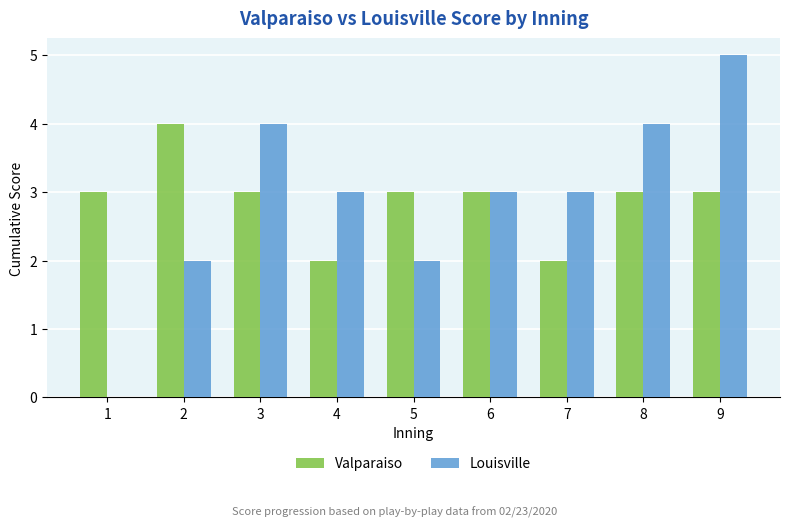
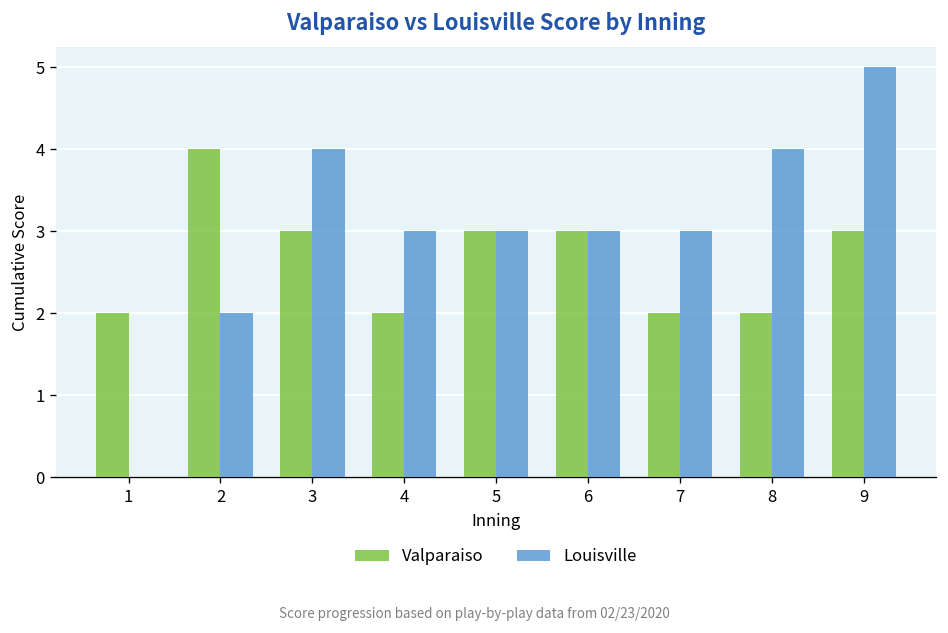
Valparaiso, 1: 3 -> 2
Louisville, 5: 2 -> 3
Valparaiso, 8: 3 -> 2
